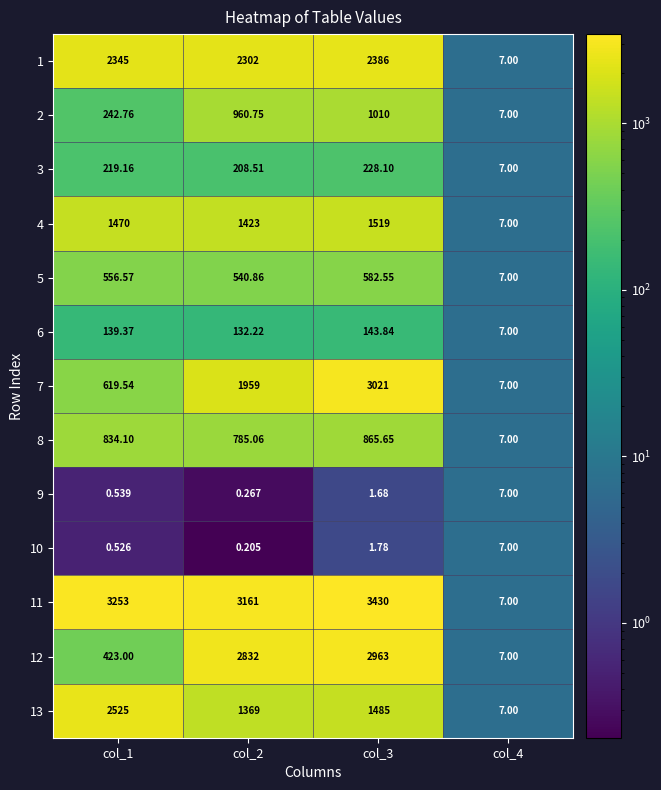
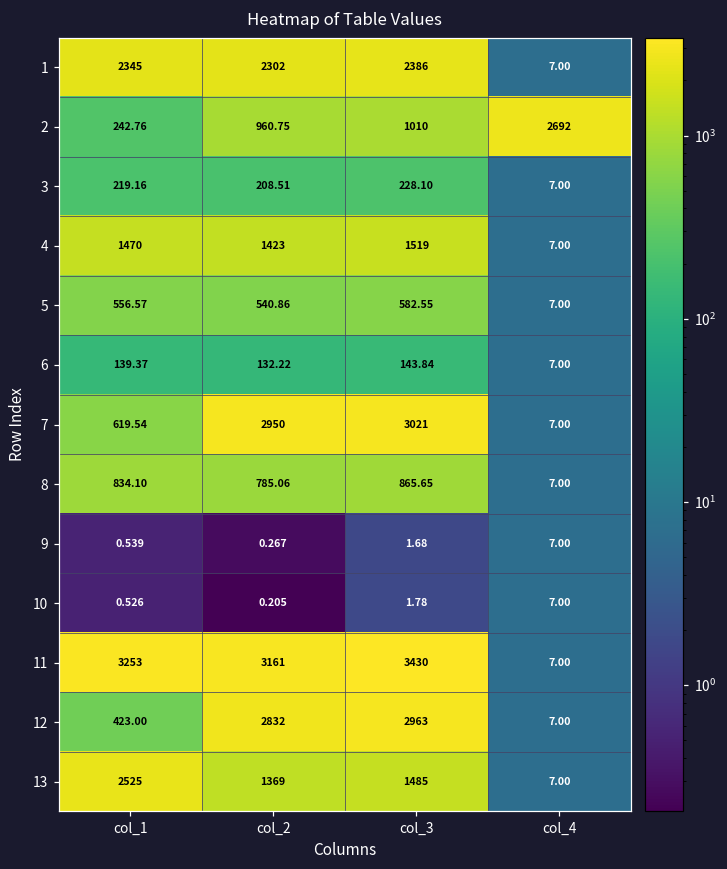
2, col_4: 7.00 -> 2692
7, col_2: 1959 -> 2950
